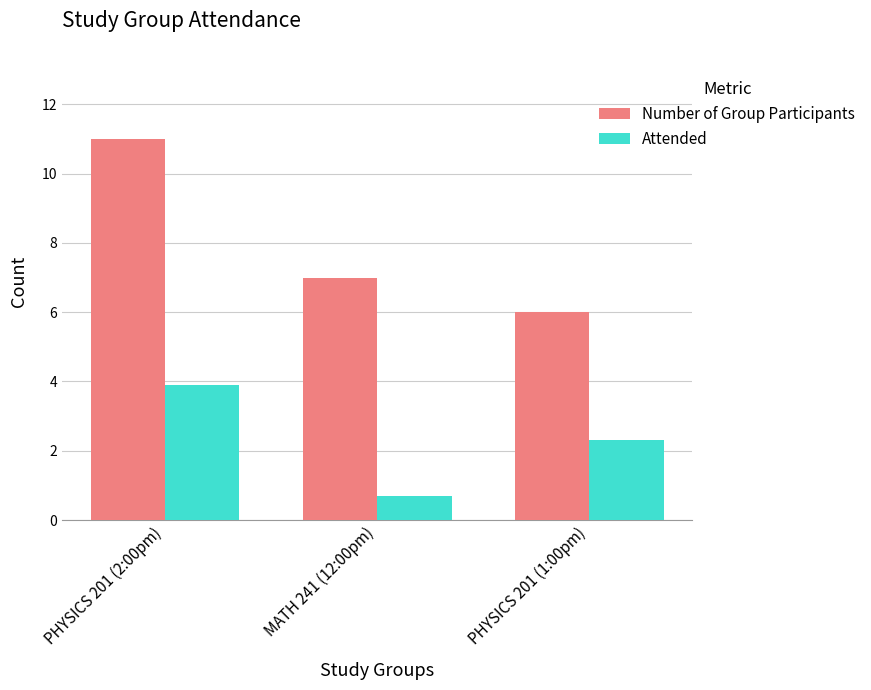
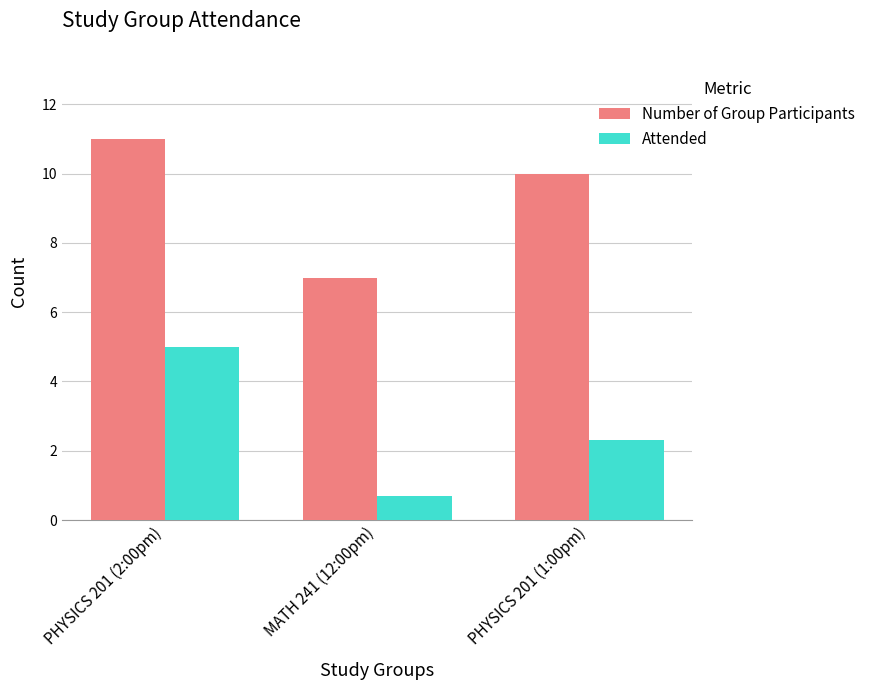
Attended, PHYSICS 201 (2:00pm): 3.9 -> 5.0
Number of Group Participants, PHYSICS 201 (1:00pm): 6 -> 10
